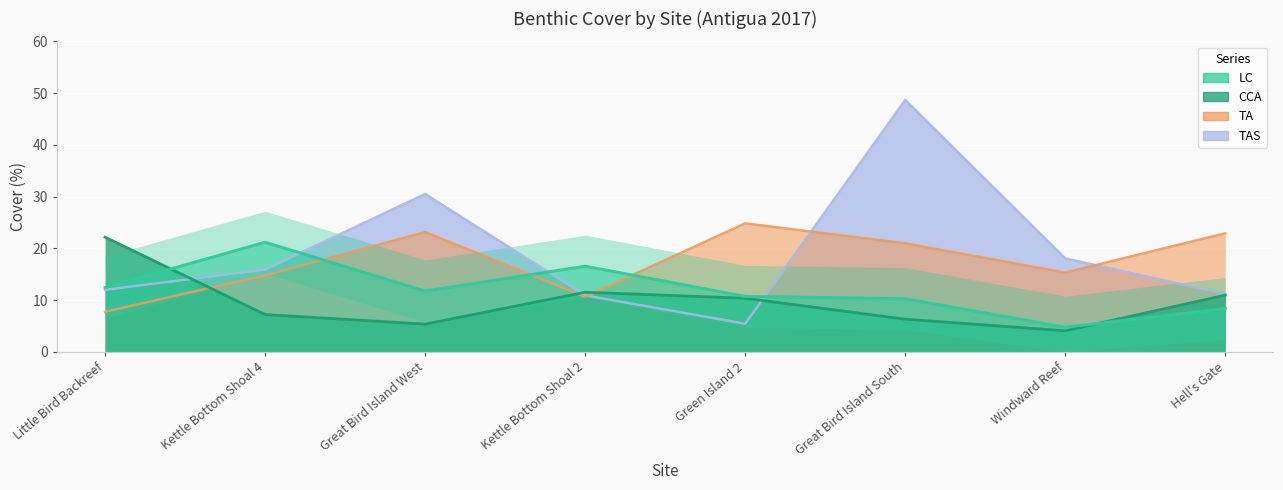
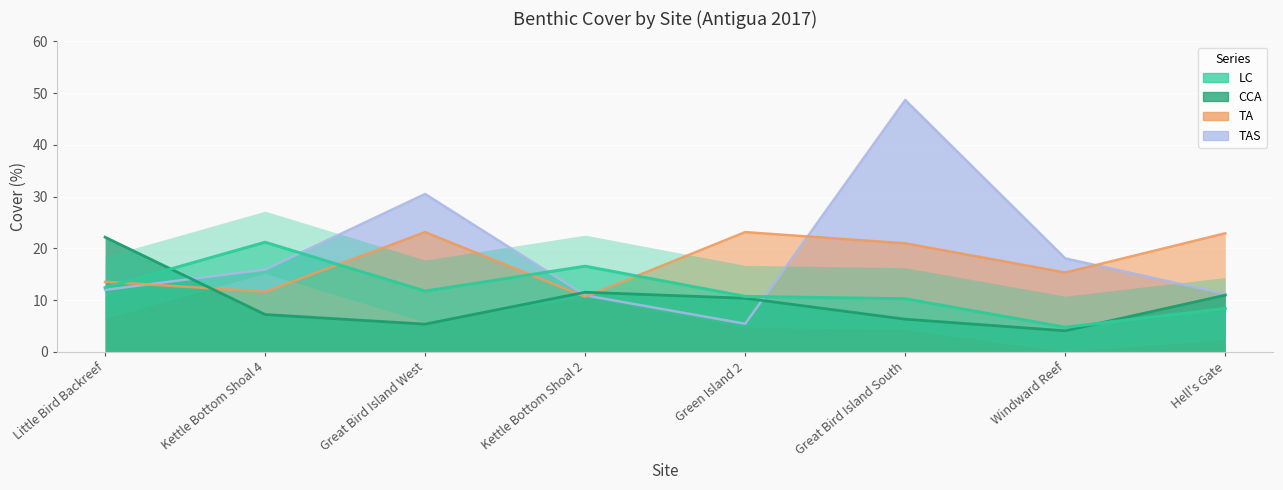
TA, Little Bird Backreef: 8 -> 14
TA, Kettle Bottom Shoal 4: 15 -> 12
TA, Green Island 2: 25 -> 23
